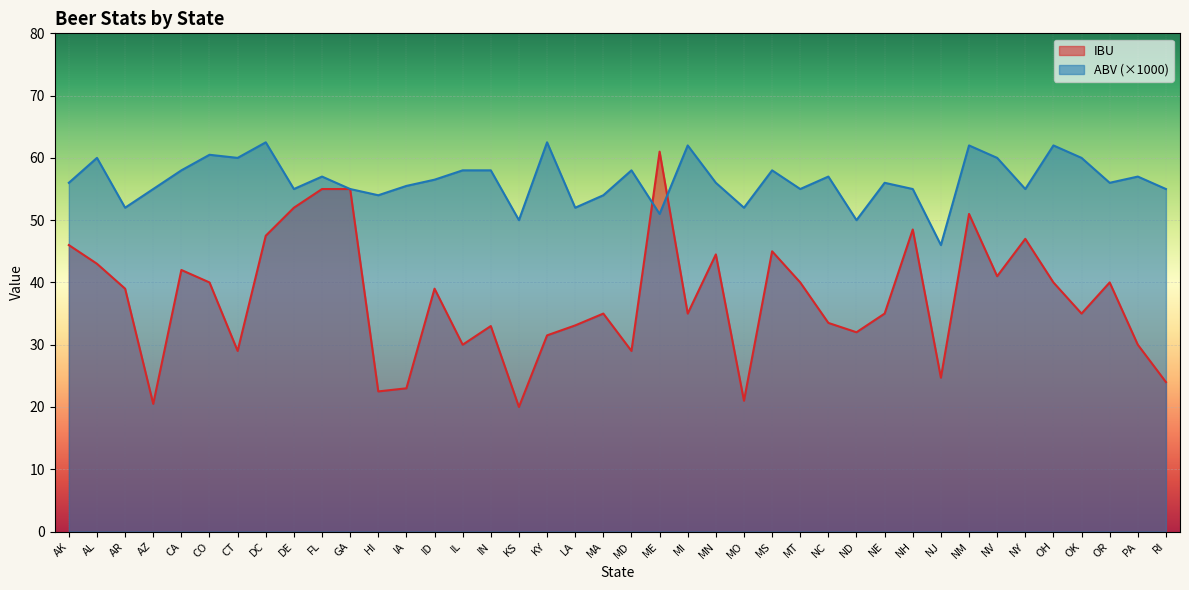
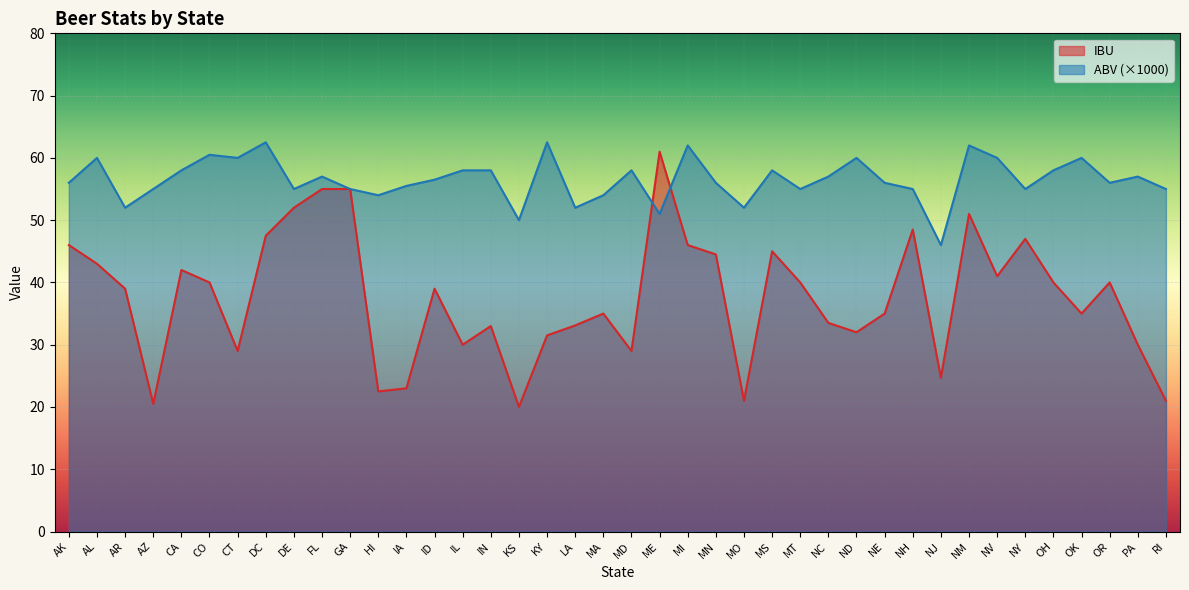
IBU, MI: 35 -> 46
ABV (×1000), ND: 50 -> 60
ABV (×1000), OH: 62 -> 58
IBU, RI: 24 -> 21
